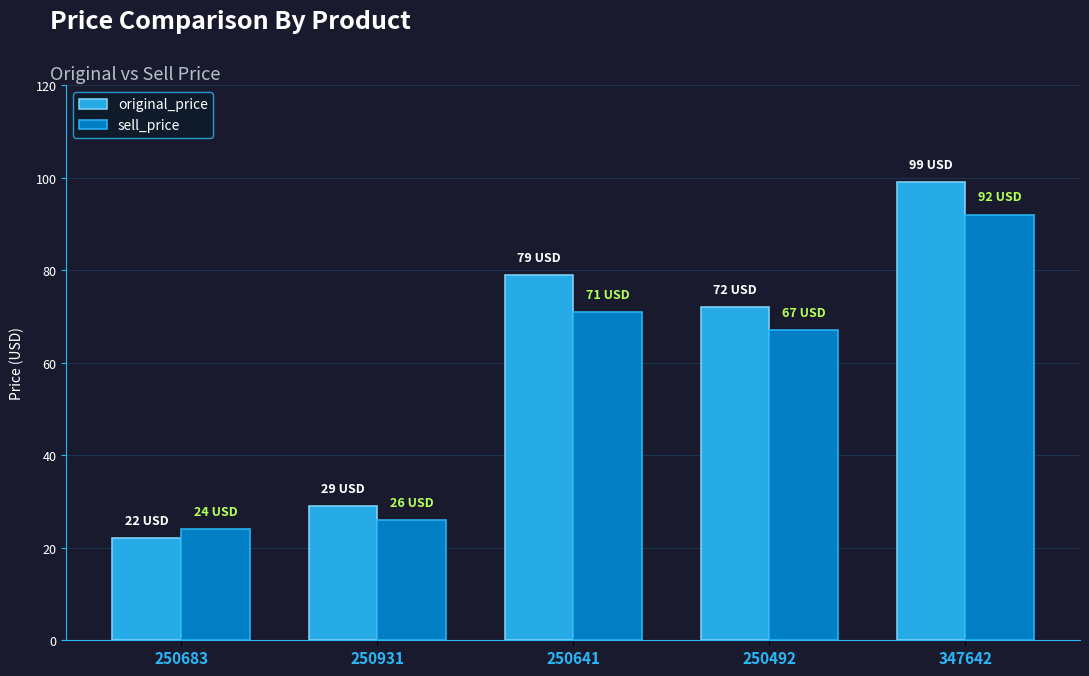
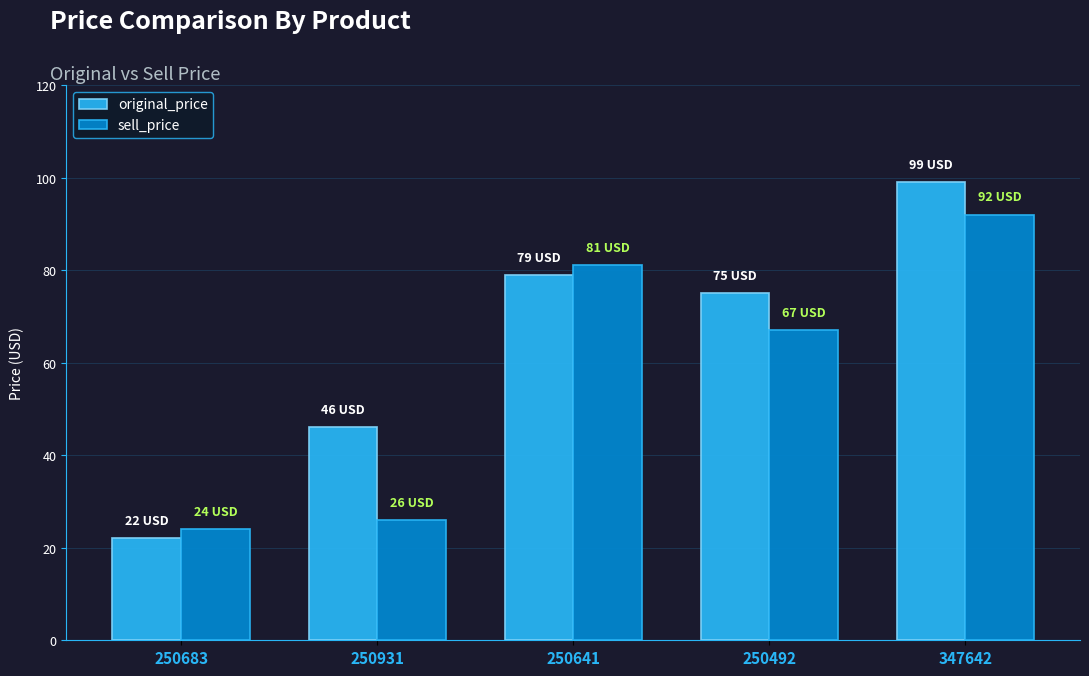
original_price, 250931: 29 -> 46
sell_price, 250641: 71 -> 81
original_price, 250492: 72 -> 75
